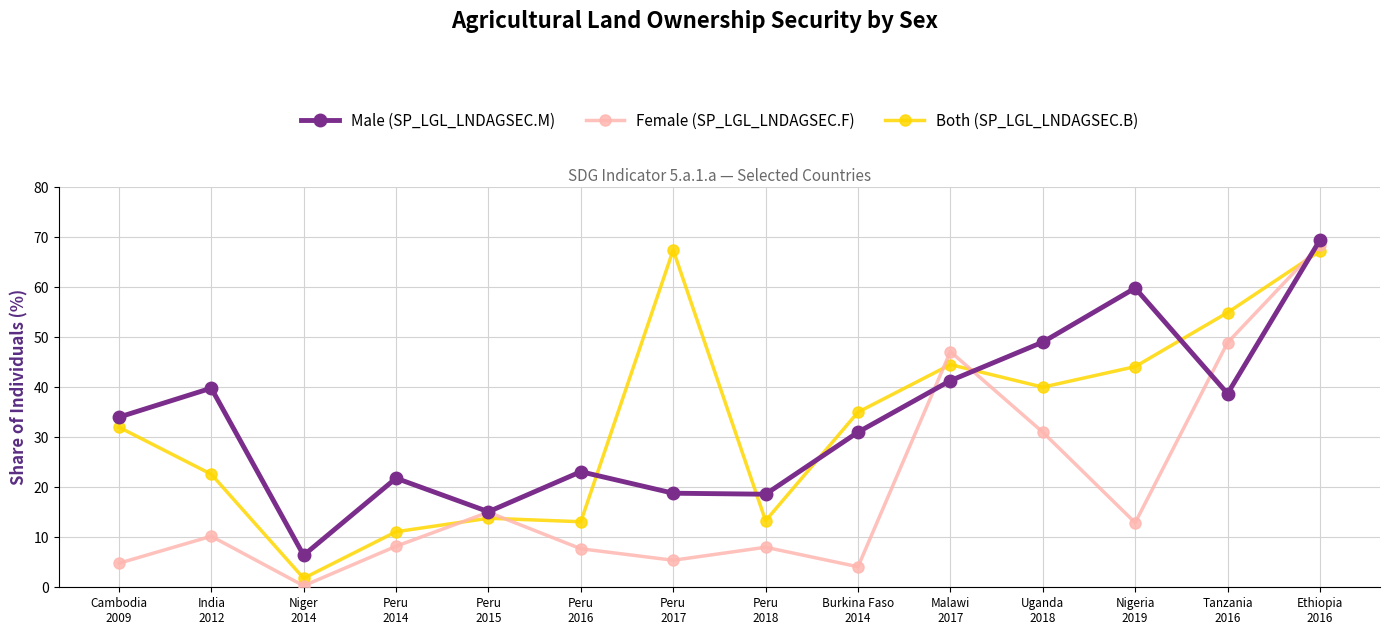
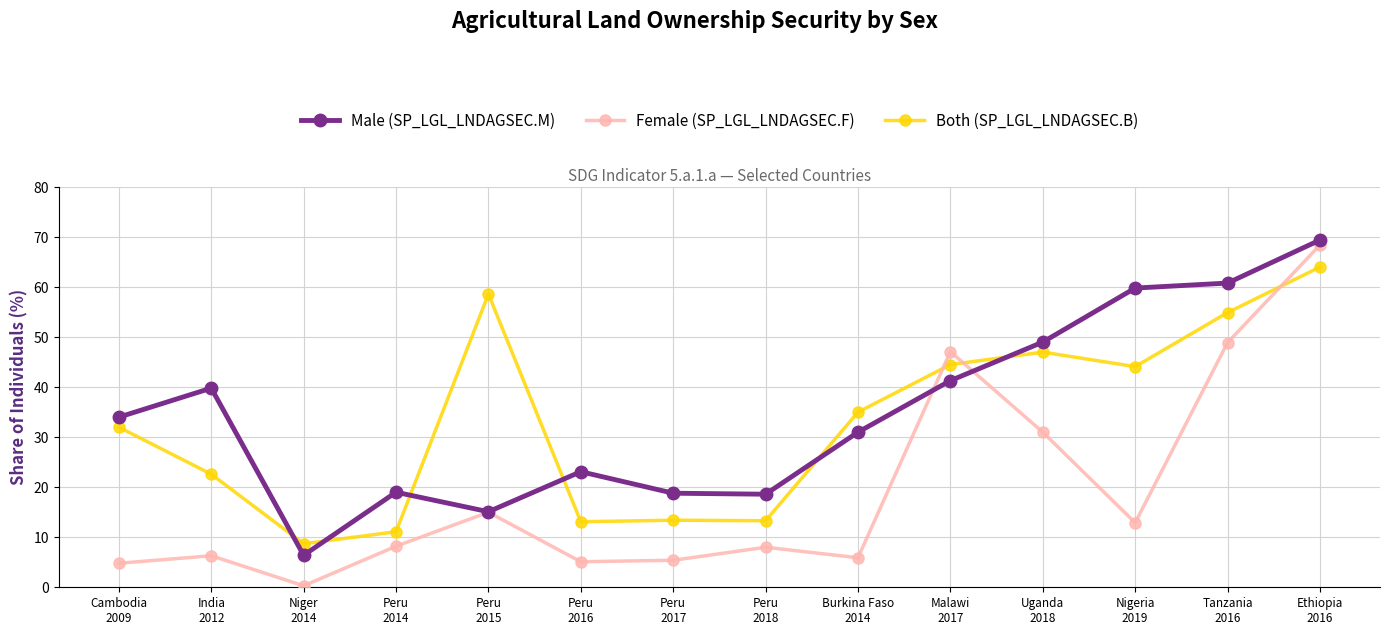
Female (SP_LGL_LNDAGSEC.F), India 2012: 10 -> 6
Both (SP_LGL_LNDAGSEC.B), Niger 2014: 2 -> 9
Male (SP_LGL_LNDAGSEC.M), Peru 2014: 22 -> 19
Both (SP_LGL_LNDAGSEC.B), Peru 2015: 14 -> 59
Female (SP_LGL_LNDAGSEC.F), Peru 2016: 8 -> 5
Both (SP_LGL_LNDAGSEC.B), Peru 2017: 67 -> 13
Female (SP_LGL_LNDAGSEC.F), Burkina Faso 2014: 4 -> 6
Both (SP_LGL_LNDAGSEC.B), Uganda 2018: 40 -> 47
Male (SP_LGL_LNDAGSEC.M), Tanzania 2016: 39 -> 61
Both (SP_LGL_LNDAGSEC.B), Ethiopia 2016: 67 -> 64
